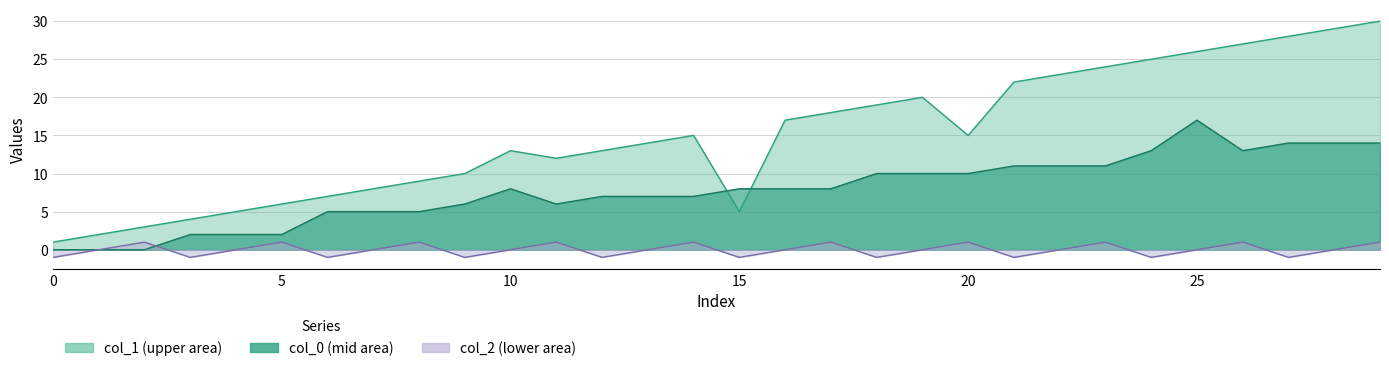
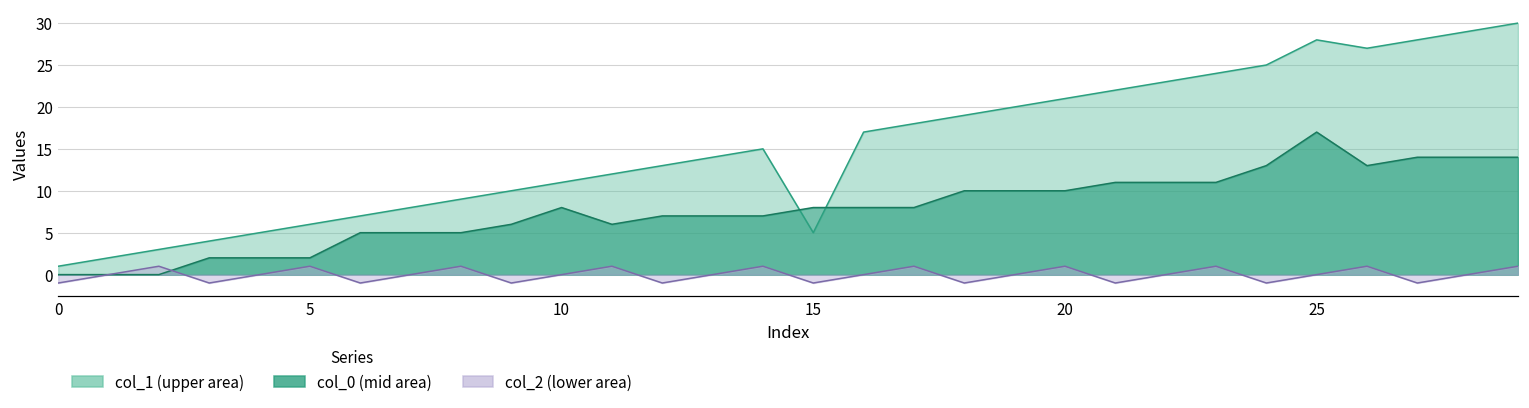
col_1 (upper area), 10: 13 -> 11
col_1 (upper area), 20: 15 -> 21
col_1 (upper area), 25: 26 -> 28
